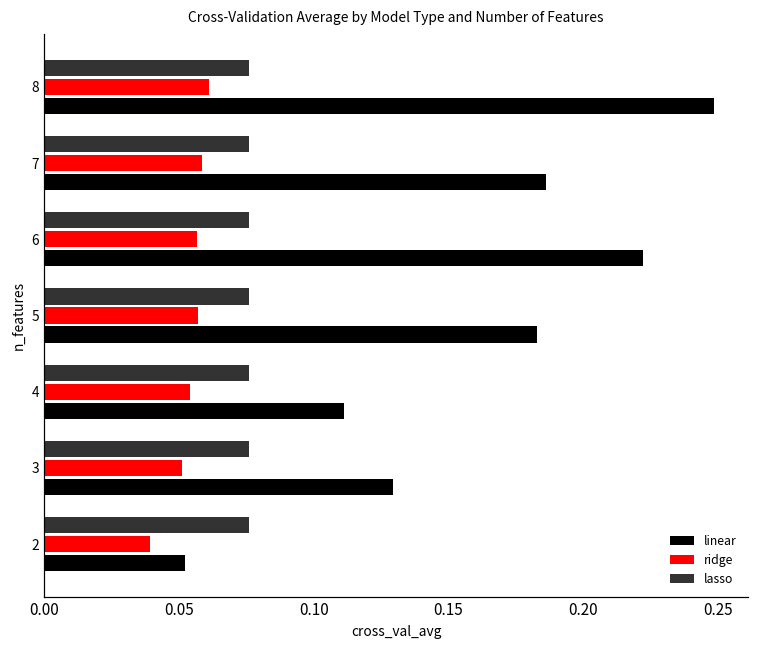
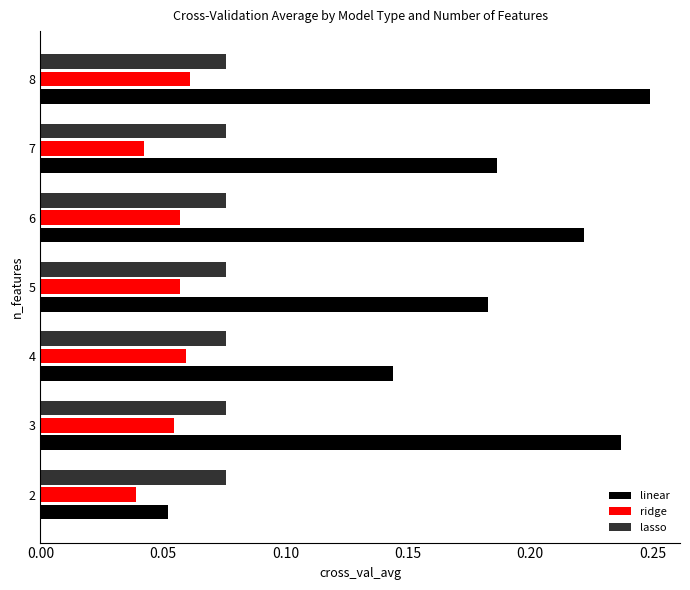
ridge, 7: 0.058 -> 0.042
ridge, 4: 0.054 -> 0.059
linear, 4: 0.111 -> 0.144
ridge, 3: 0.051 -> 0.054
linear, 3: 0.129 -> 0.237
